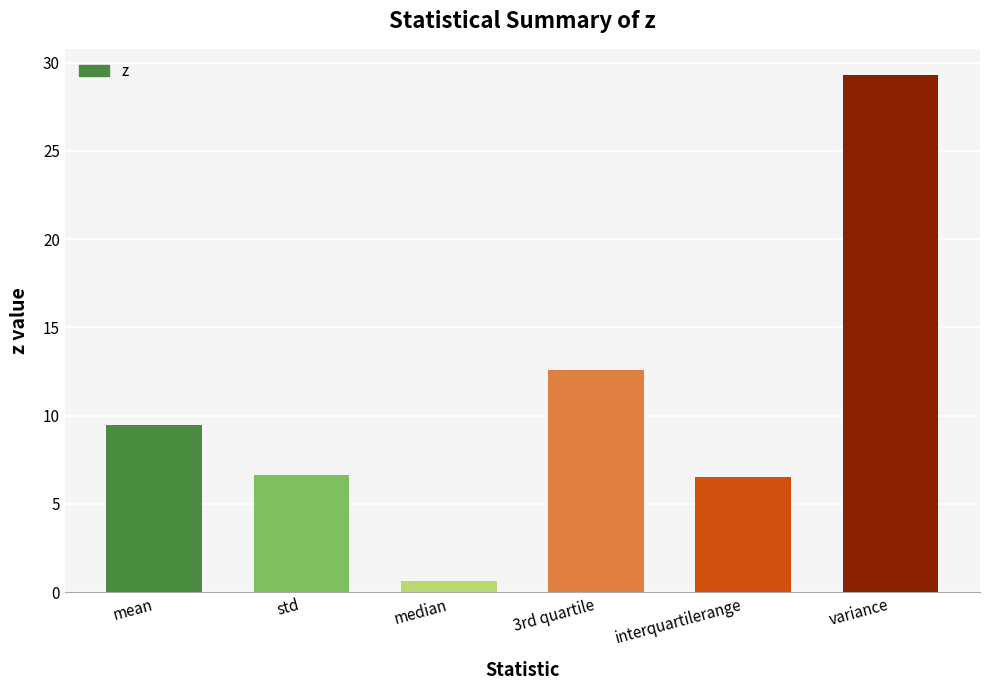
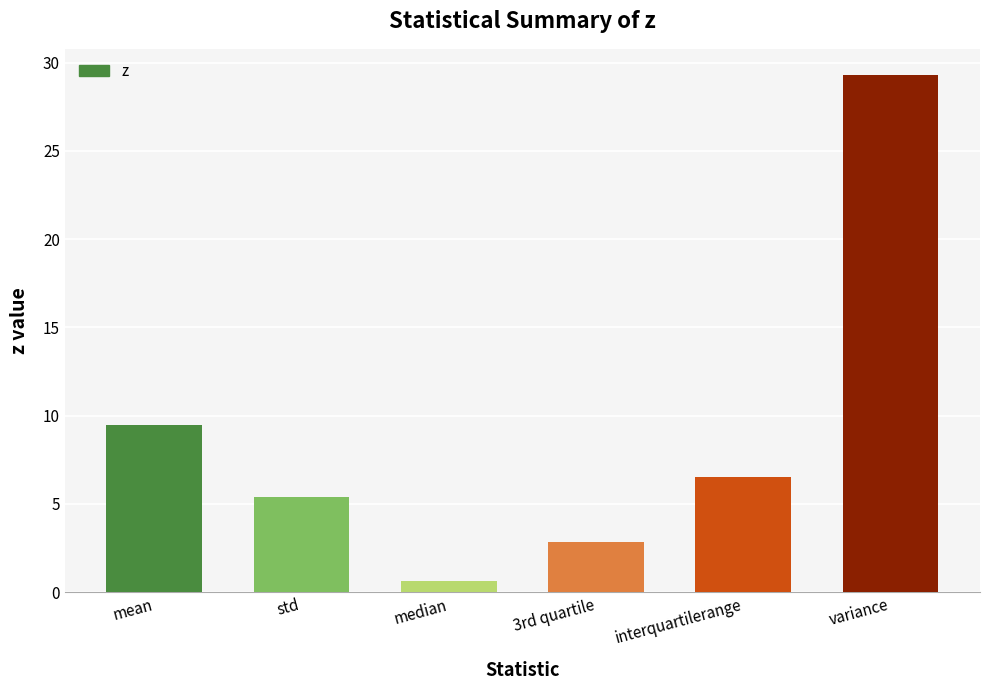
std: 6.7 -> 5.4
3rd quartile: 12.6 -> 2.8
